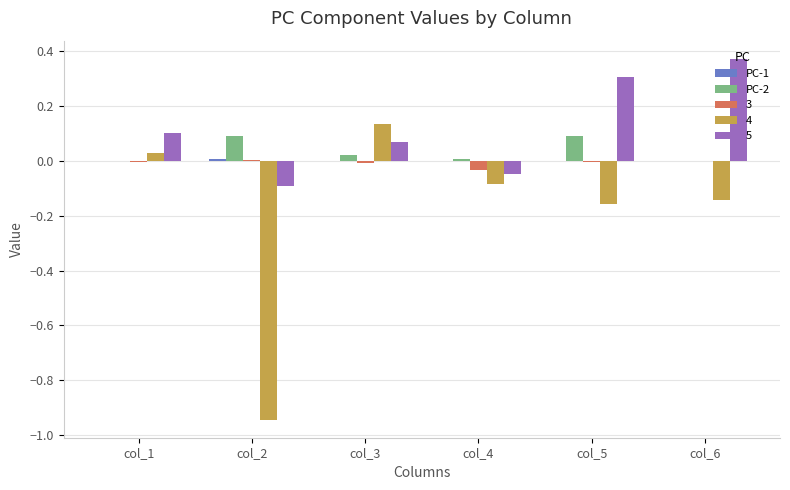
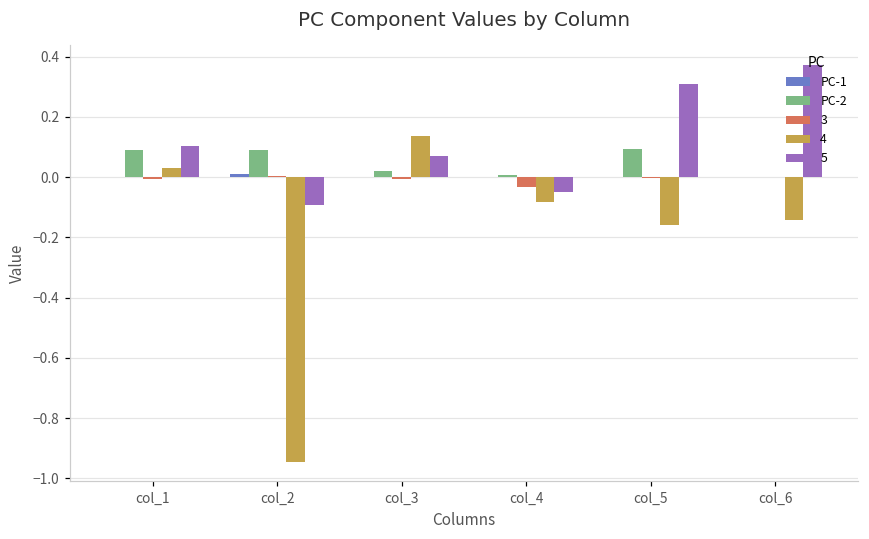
PC-2, col_1: 0.00 -> 0.09
